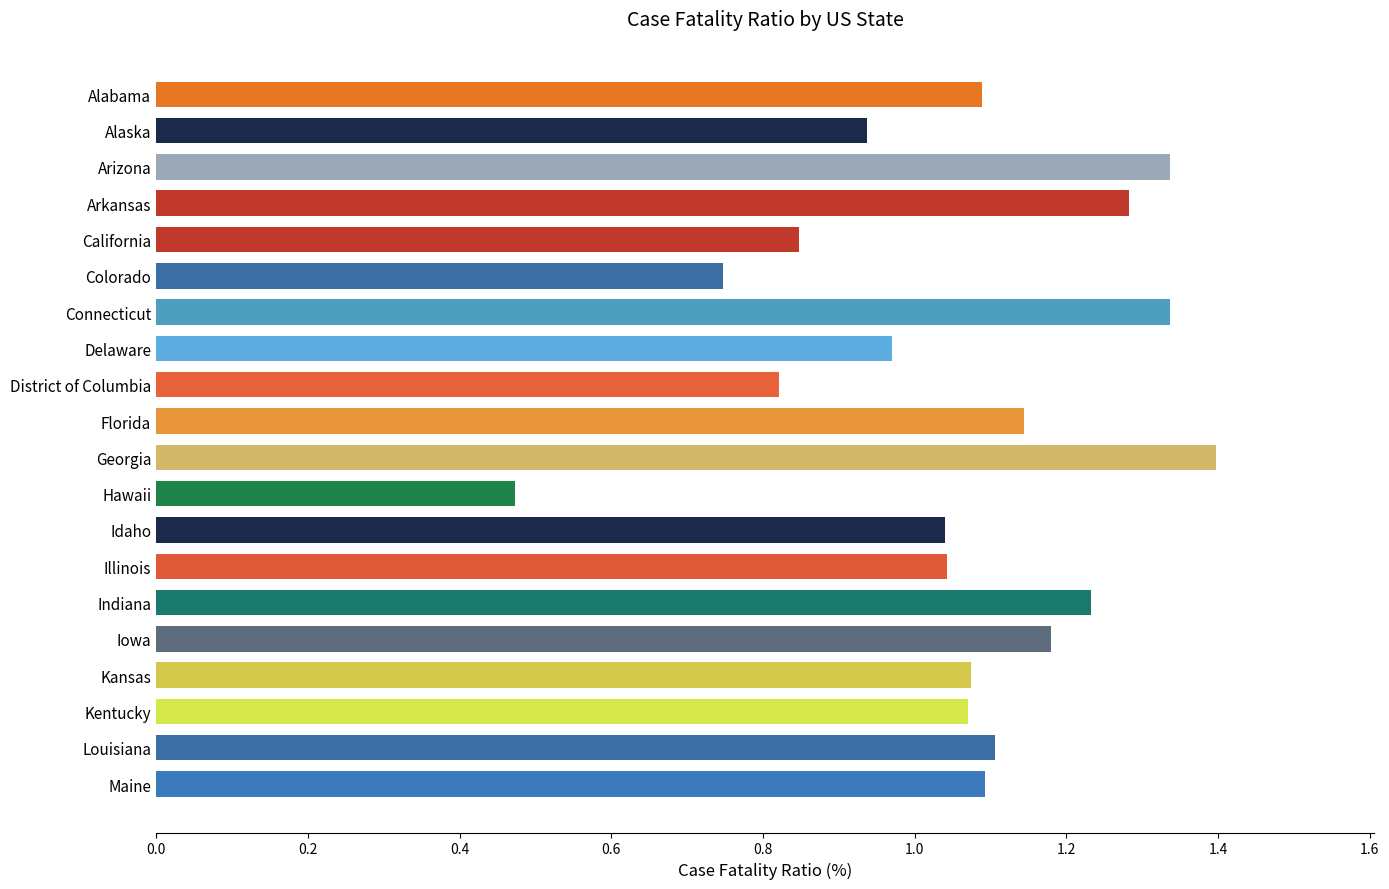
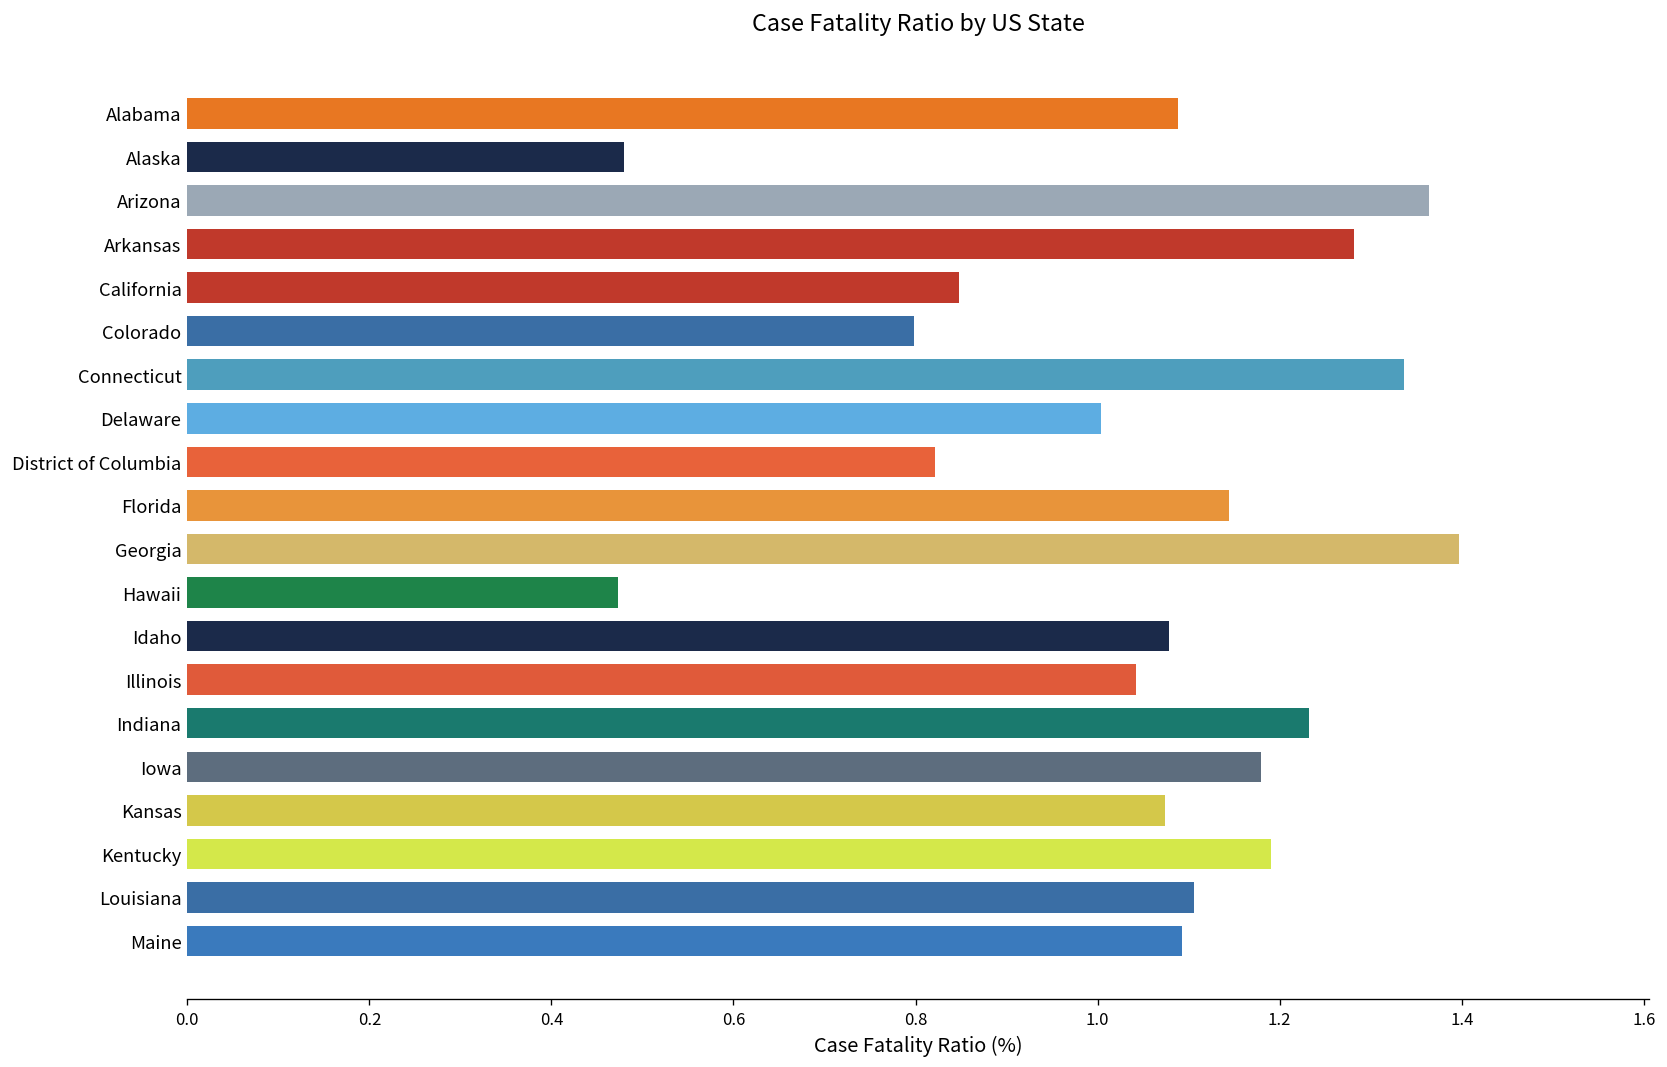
Alaska: 0.94 -> 0.48
Arizona: 1.34 -> 1.36
Colorado: 0.75 -> 0.80
Delaware: 0.97 -> 1.00
Idaho: 1.04 -> 1.08
Kentucky: 1.07 -> 1.19
